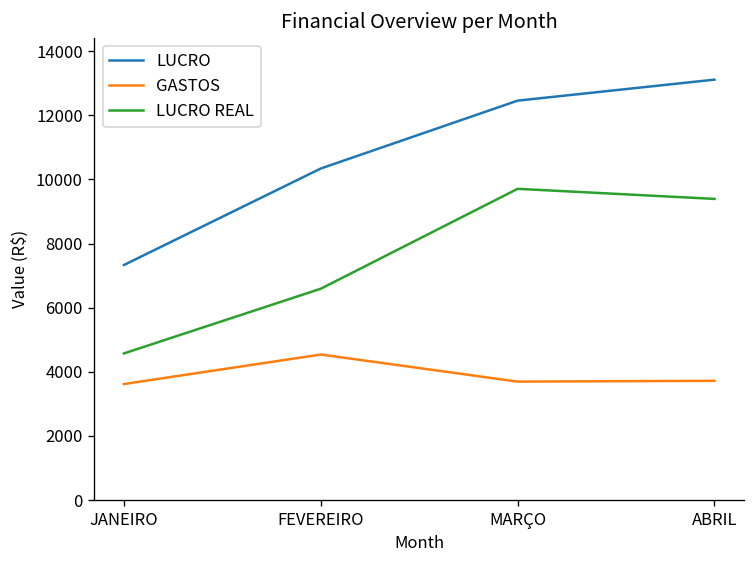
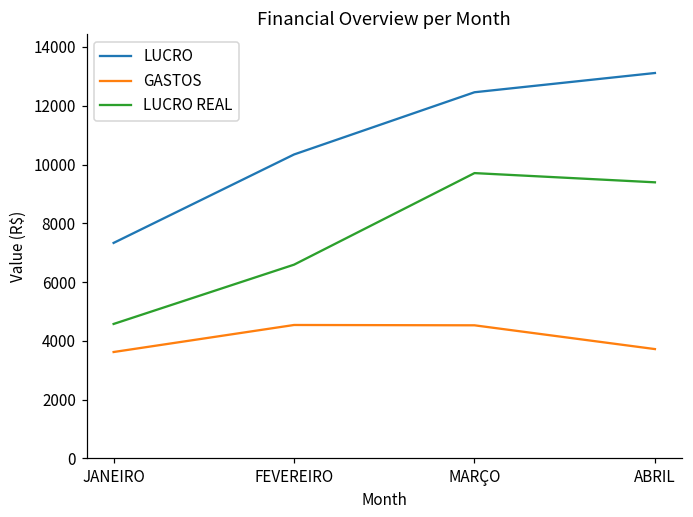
GASTOS, MARÇO: 3700 -> 4500
